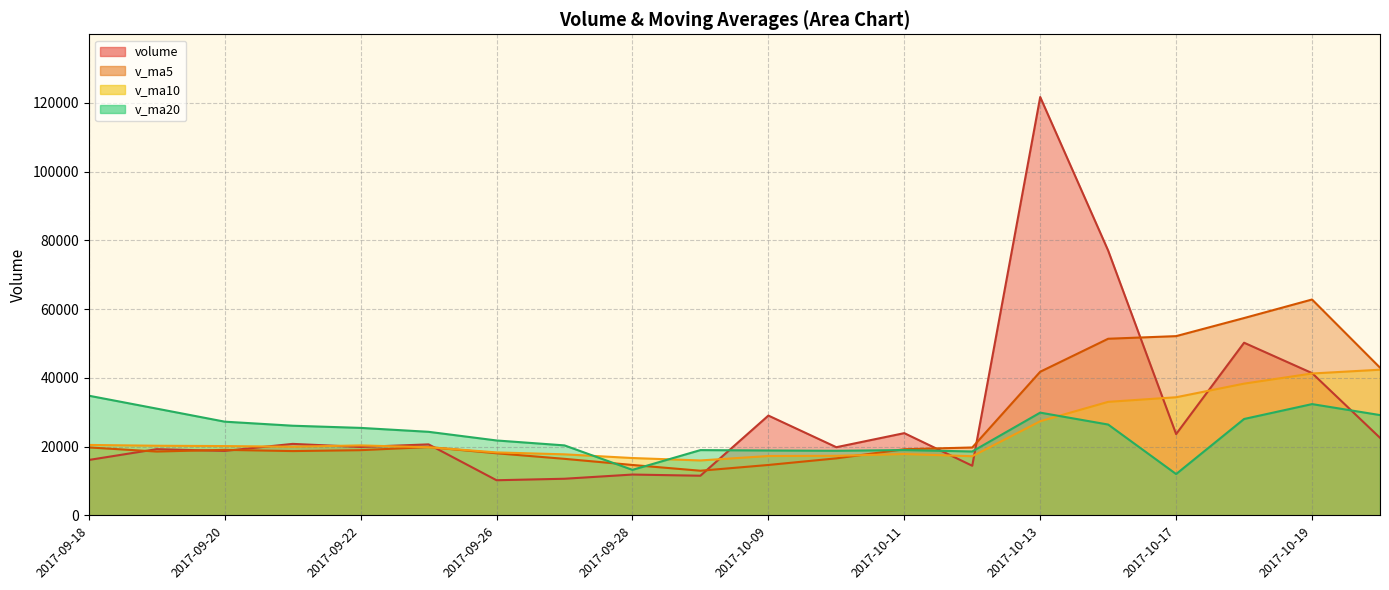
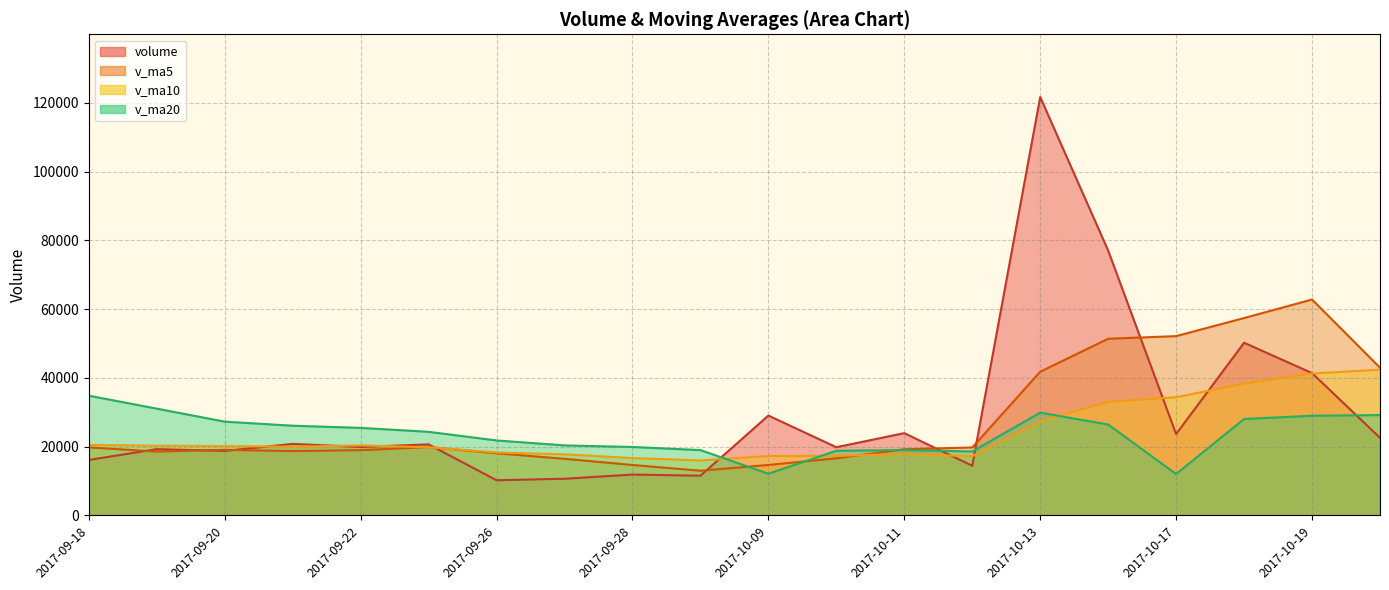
v_ma20, 2017-09-28: 13000 -> 20000
v_ma20, 2017-10-09: 19000 -> 12000
v_ma20, 2017-10-19: 32000 -> 29000
